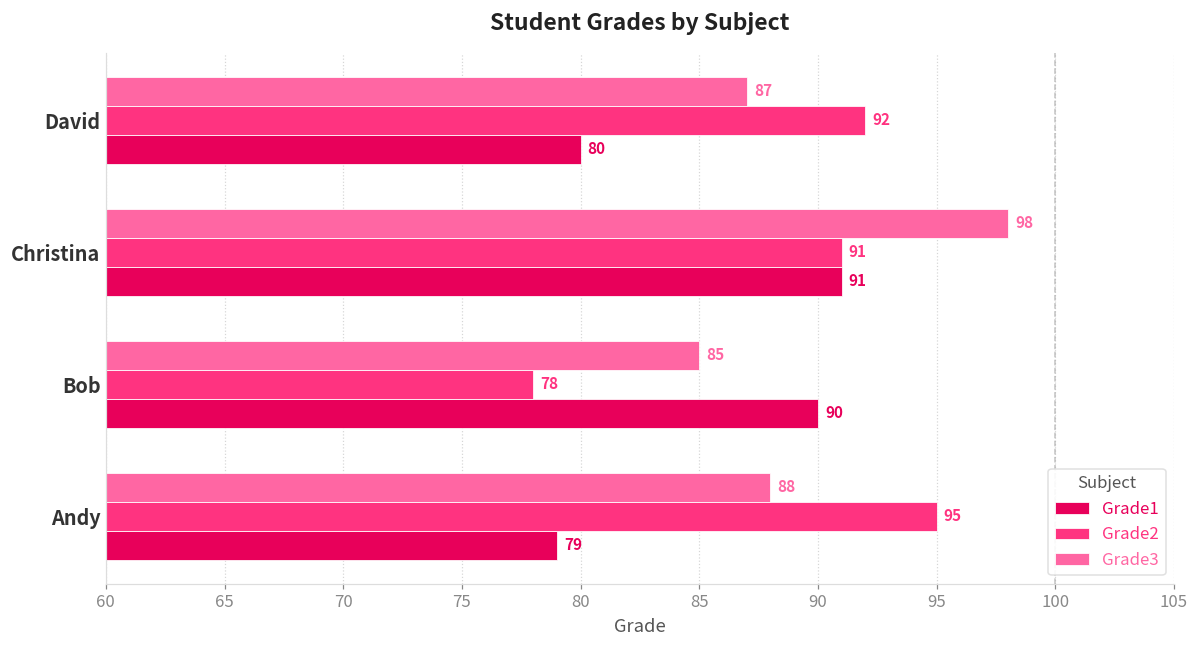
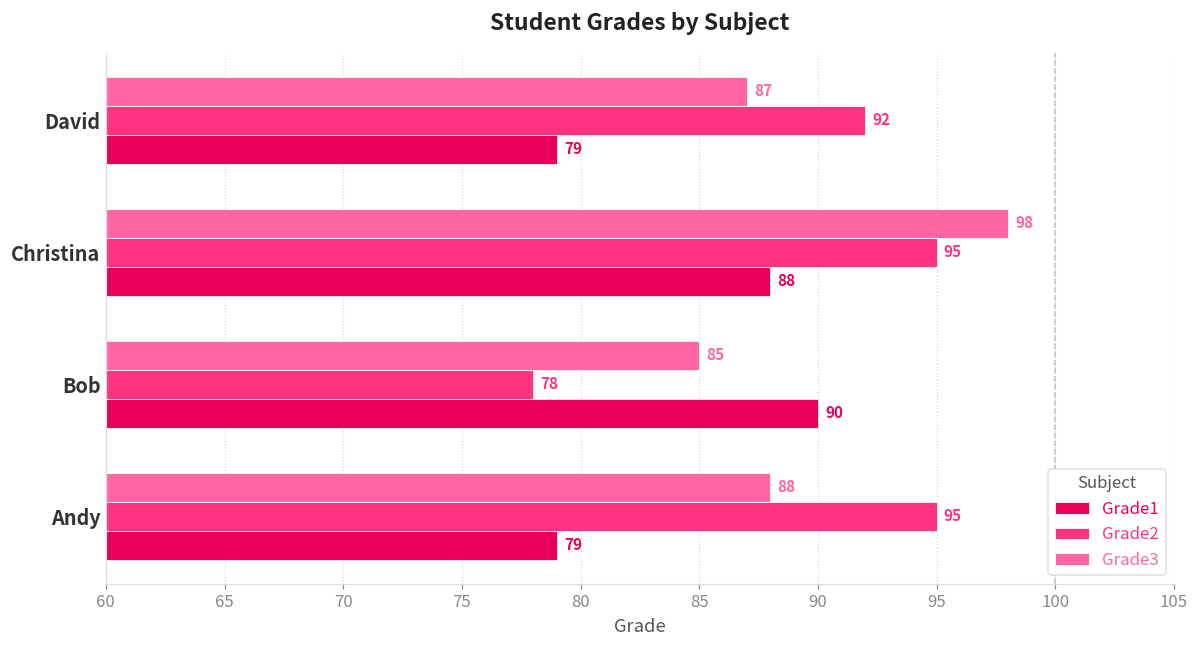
Grade1, David: 80 -> 79
Grade2, Christina: 91 -> 95
Grade1, Christina: 91 -> 88
